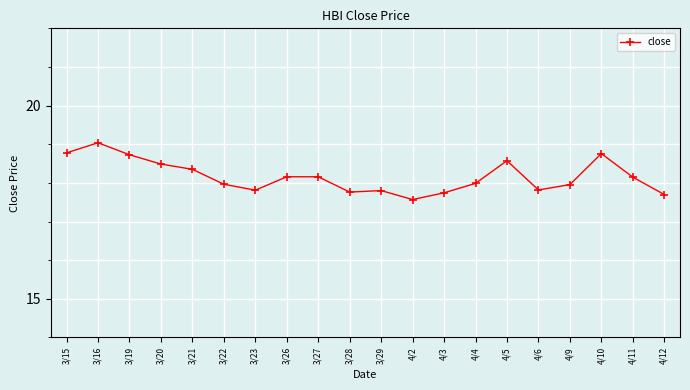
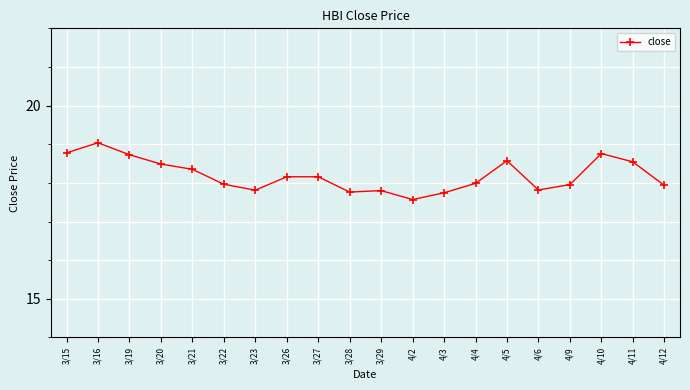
4/11: 18.1 -> 18.5
4/12: 17.7 -> 17.9
